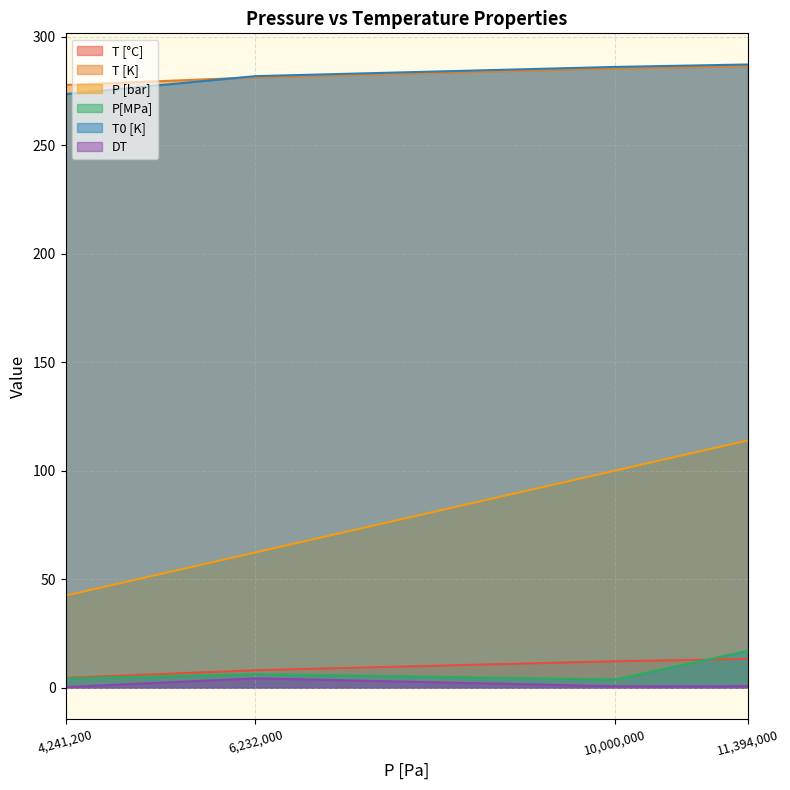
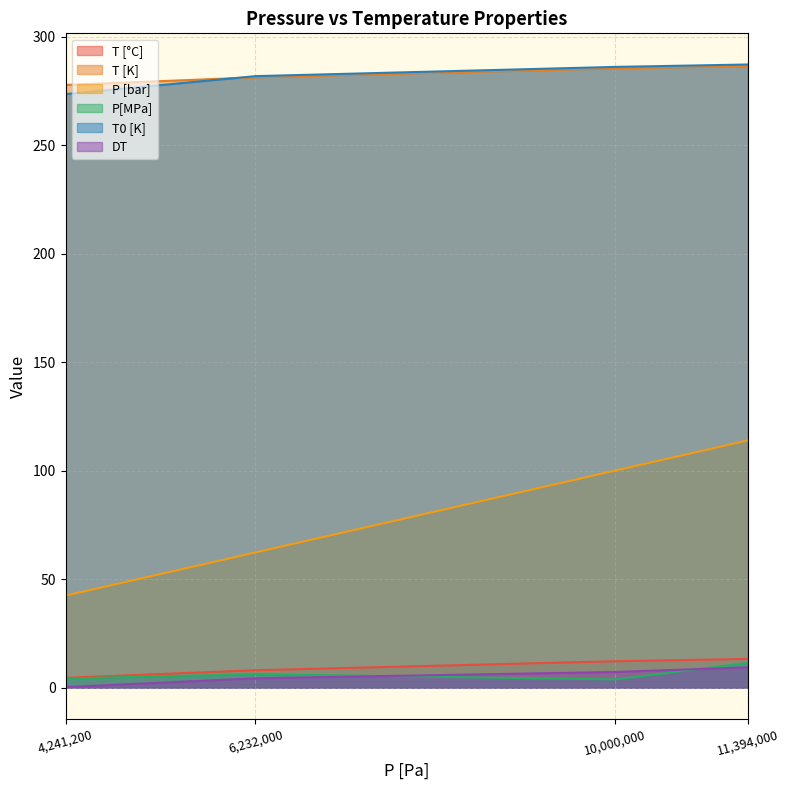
DT, 10,000,000: 1 -> 7
P[MPa], 11,394,000: 17 -> 11
DT, 11,394,000: 1 -> 9
